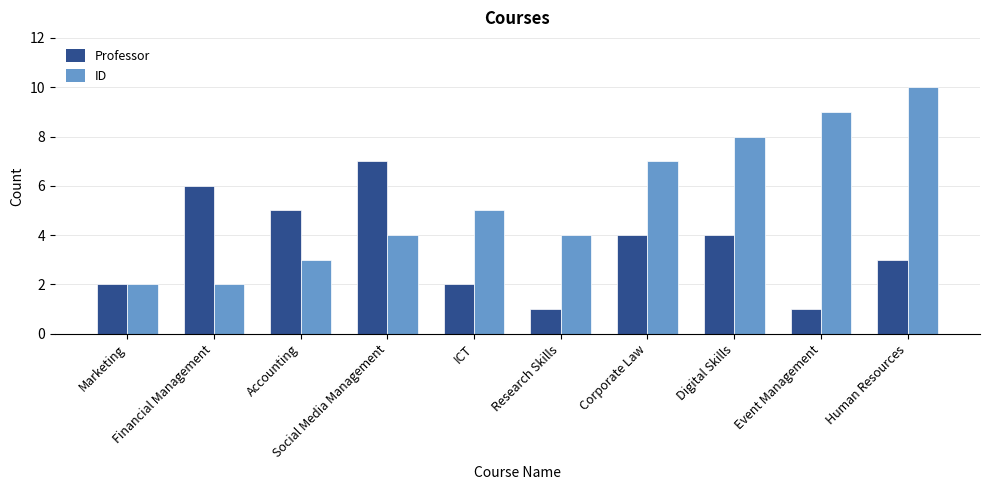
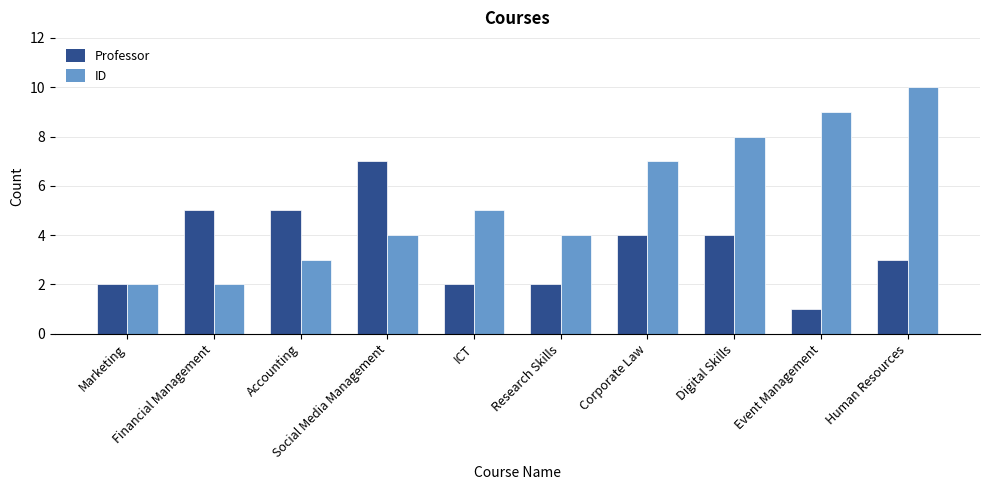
Professor, Financial Management: 6 -> 5
Professor, Research Skills: 1 -> 2
